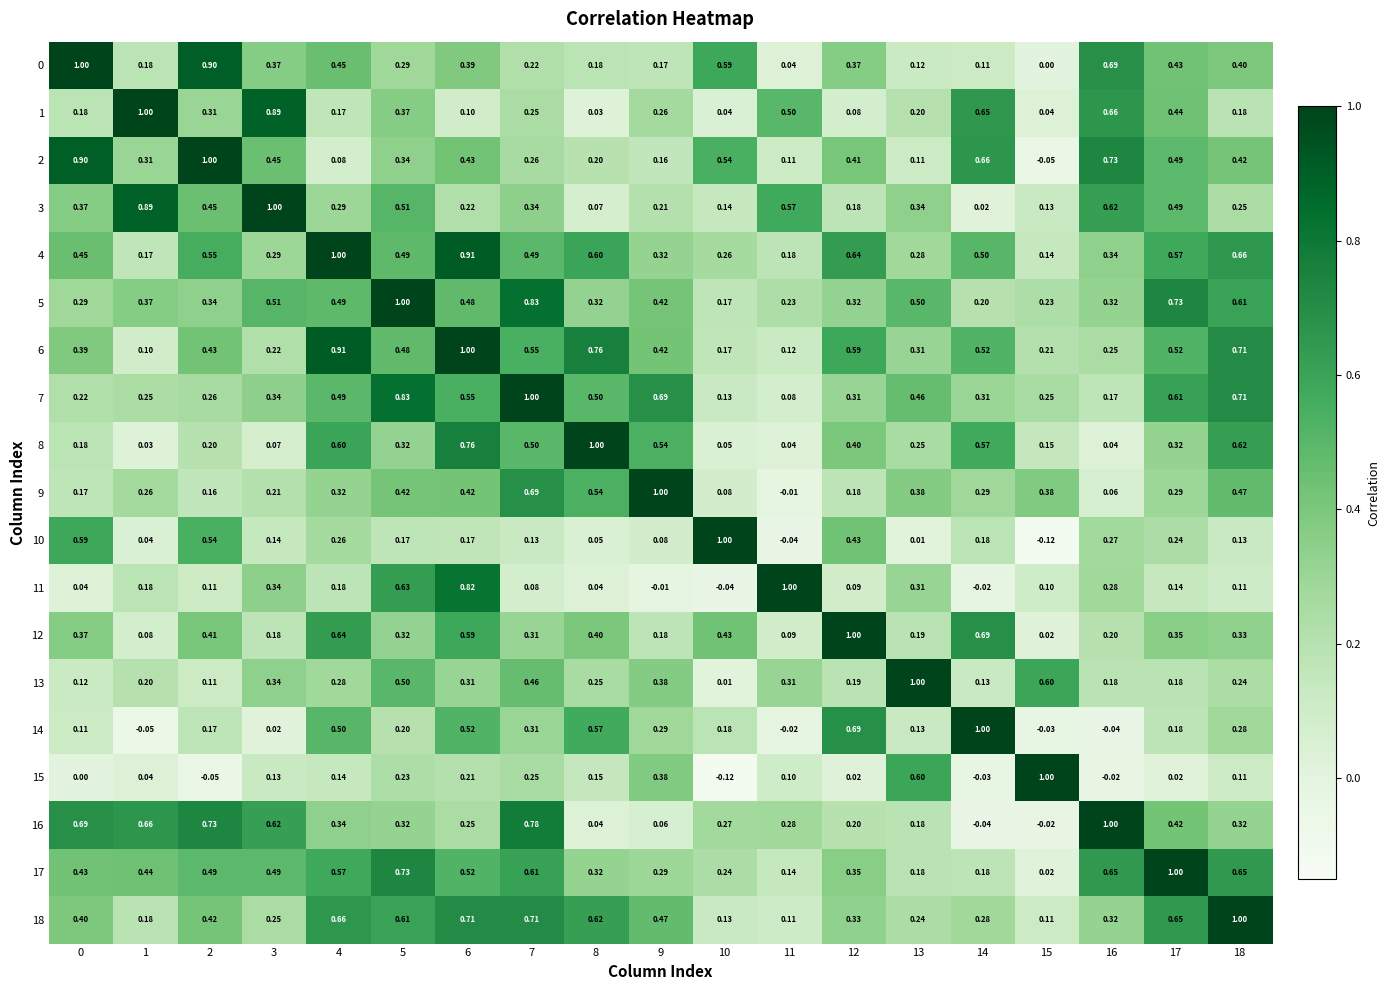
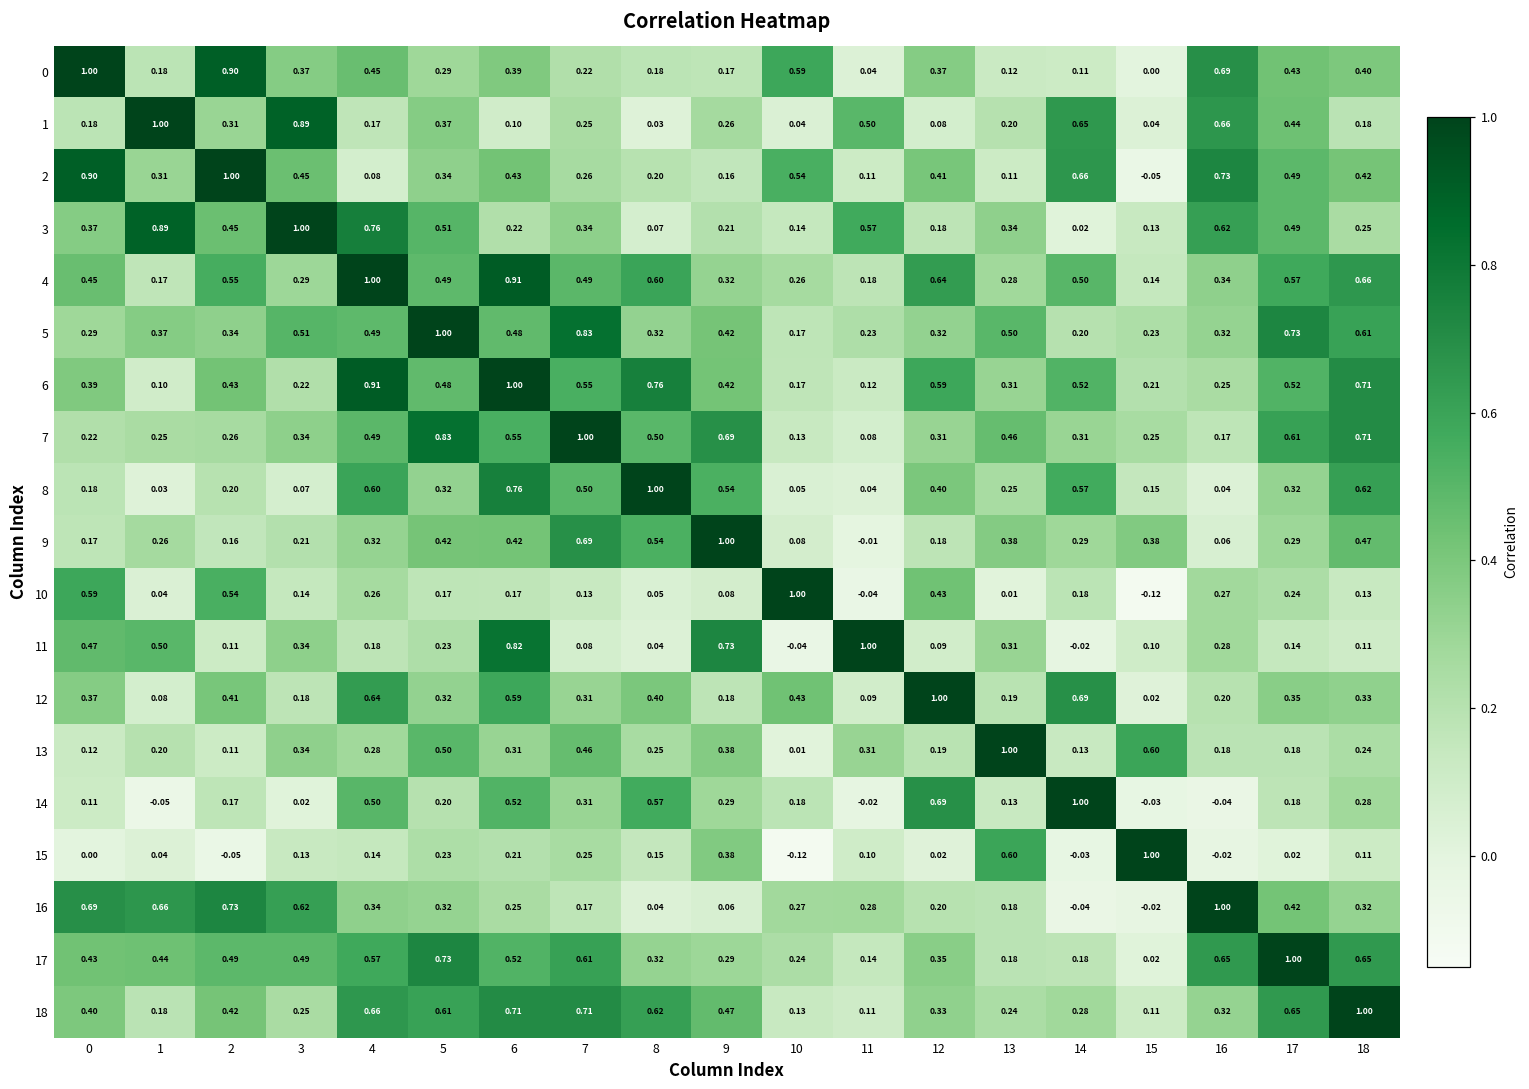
3, 4: 0.29 -> 0.76
11, 0: 0.04 -> 0.47
11, 1: 0.18 -> 0.50
11, 5: 0.63 -> 0.23
11, 9: -0.01 -> 0.73
16, 7: 0.78 -> 0.17
